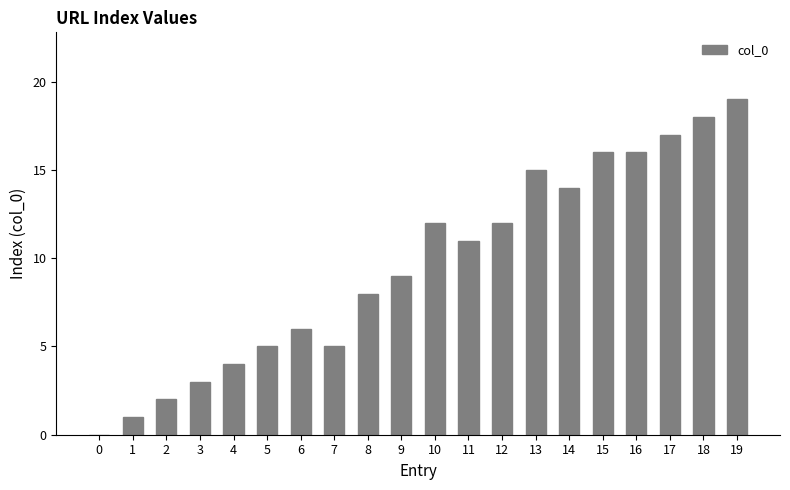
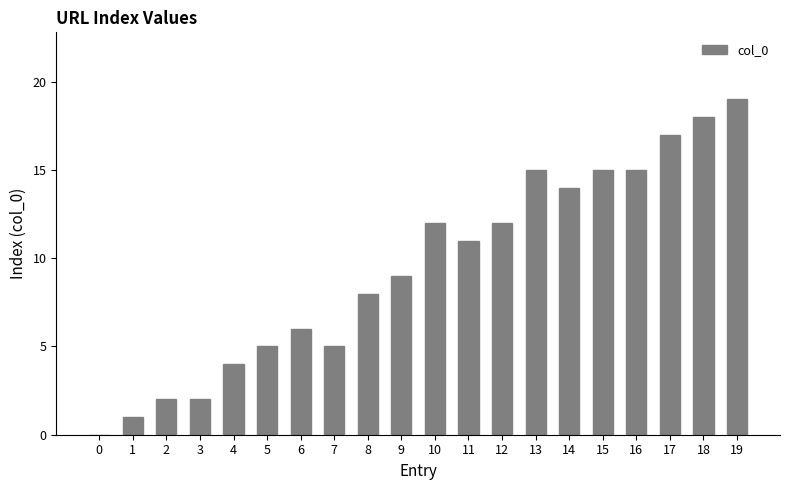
3: 3 -> 2
15: 16 -> 15
16: 16 -> 15
